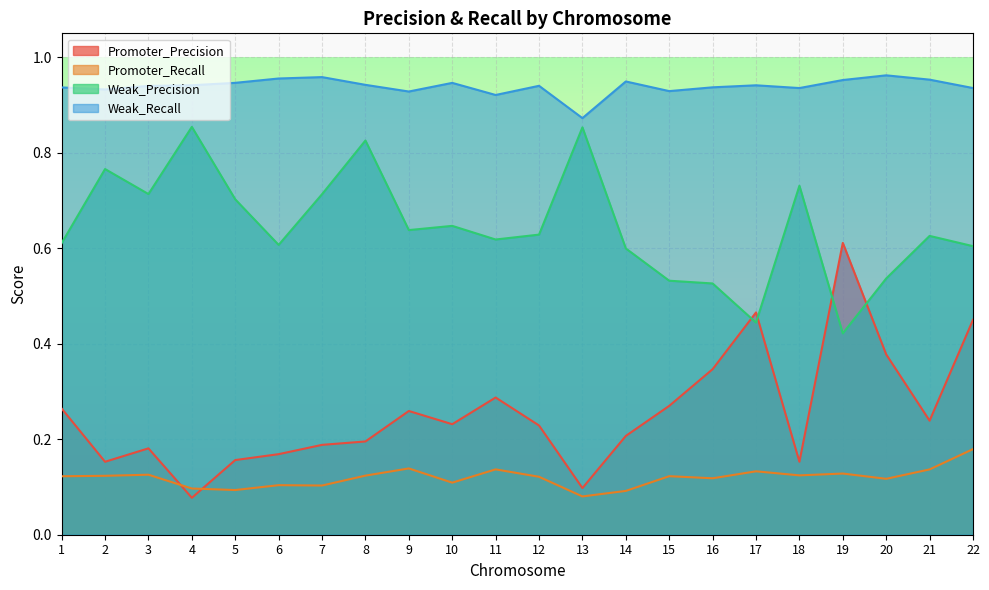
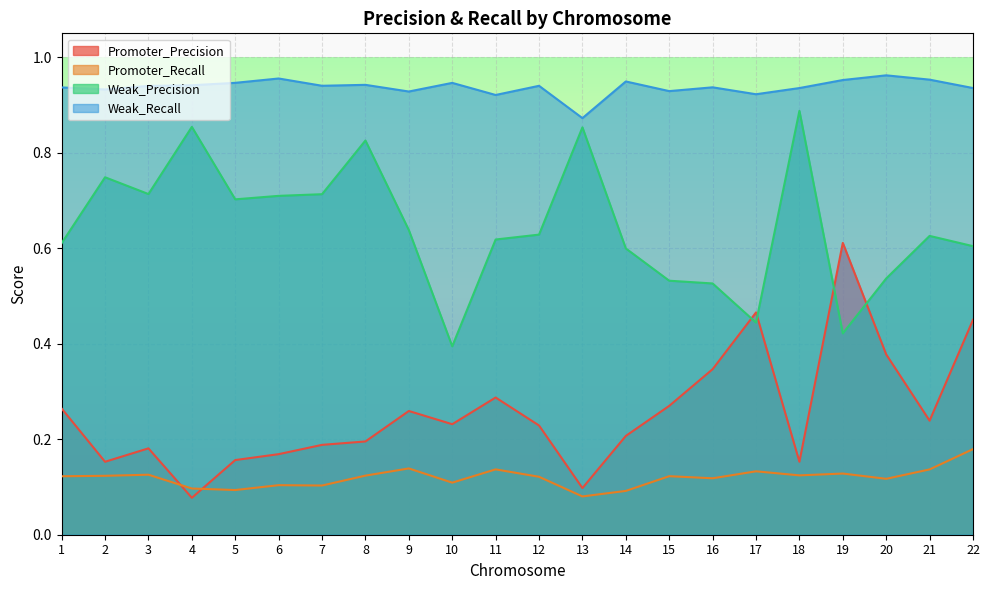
Weak_Precision, 2: 0.77 -> 0.75
Weak_Precision, 6: 0.61 -> 0.71
Weak_Recall, 7: 0.96 -> 0.94
Weak_Precision, 10: 0.65 -> 0.39
Weak_Recall, 17: 0.94 -> 0.92
Weak_Precision, 18: 0.73 -> 0.89
